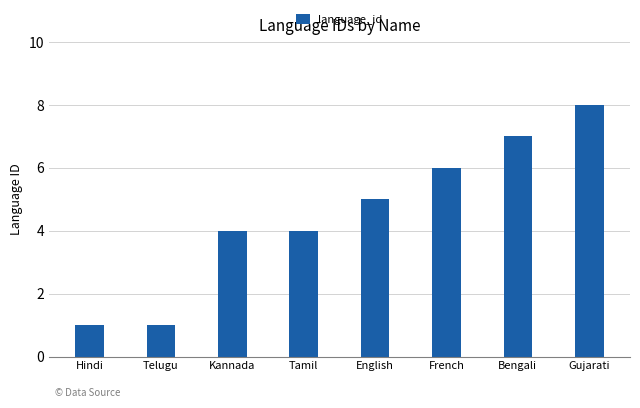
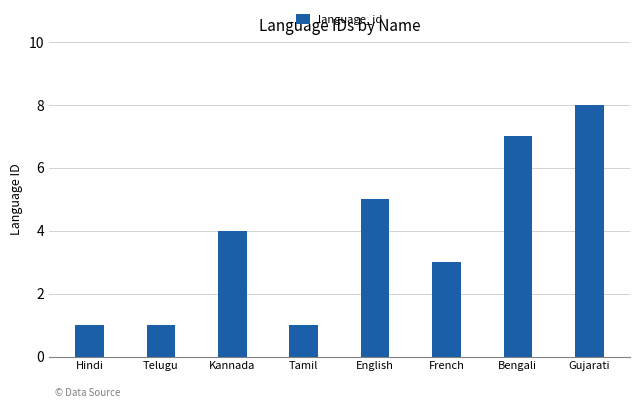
Tamil: 4 -> 1
French: 6 -> 3
